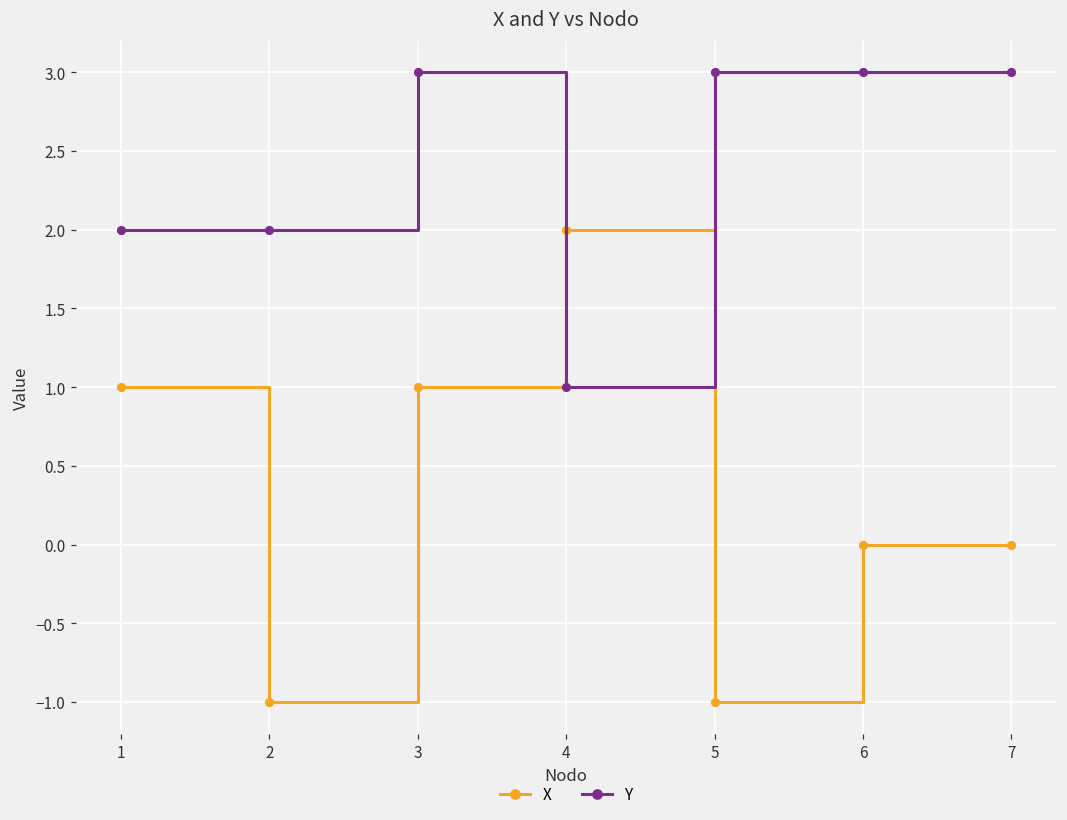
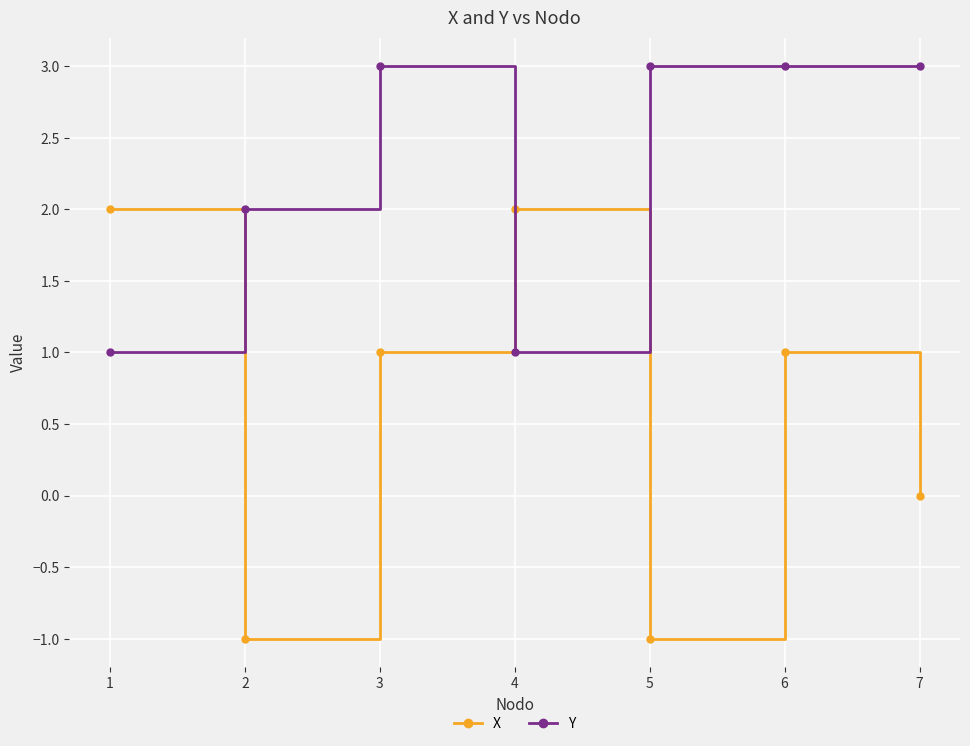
X, 1: 1 -> 2
Y, 1: 2 -> 1
X, 6: 0 -> 1
